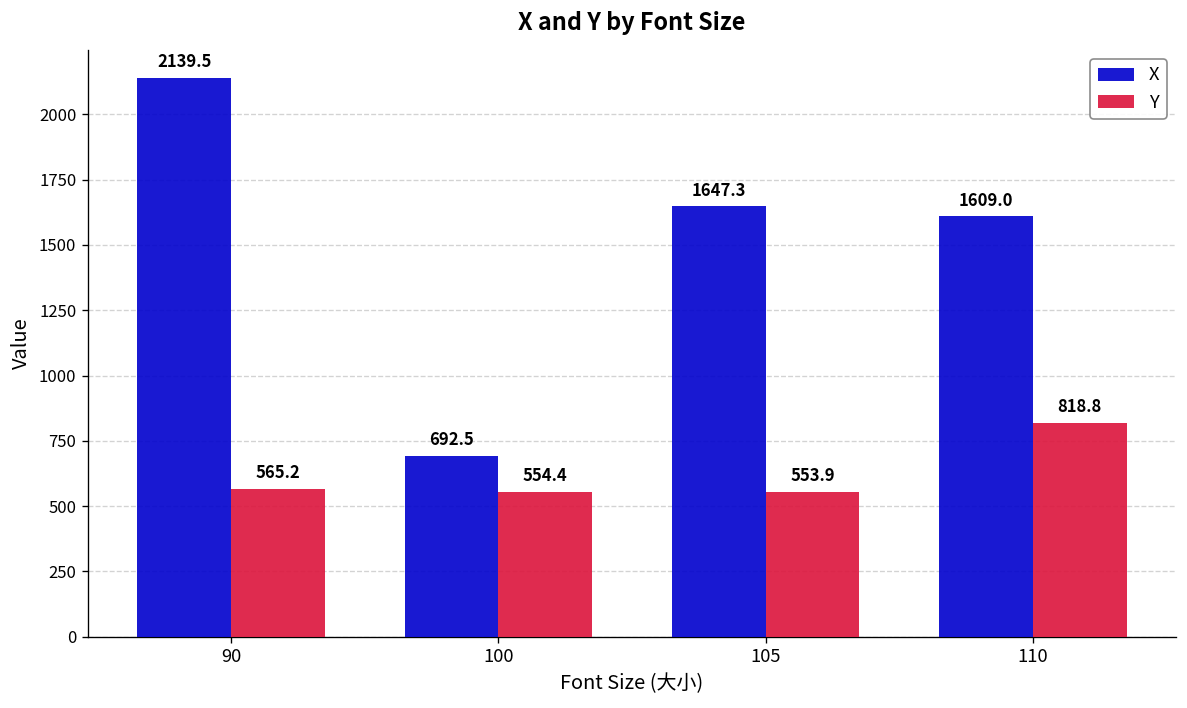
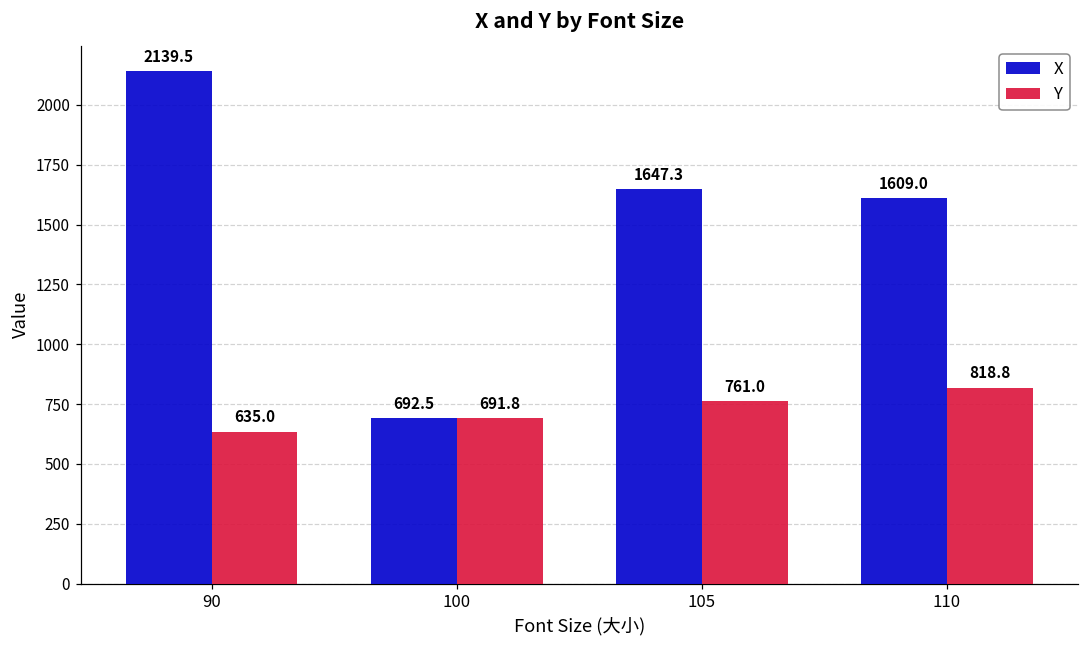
Y, 90: 565.2 -> 635.0
Y, 100: 554.4 -> 691.8
Y, 105: 553.9 -> 761.0
